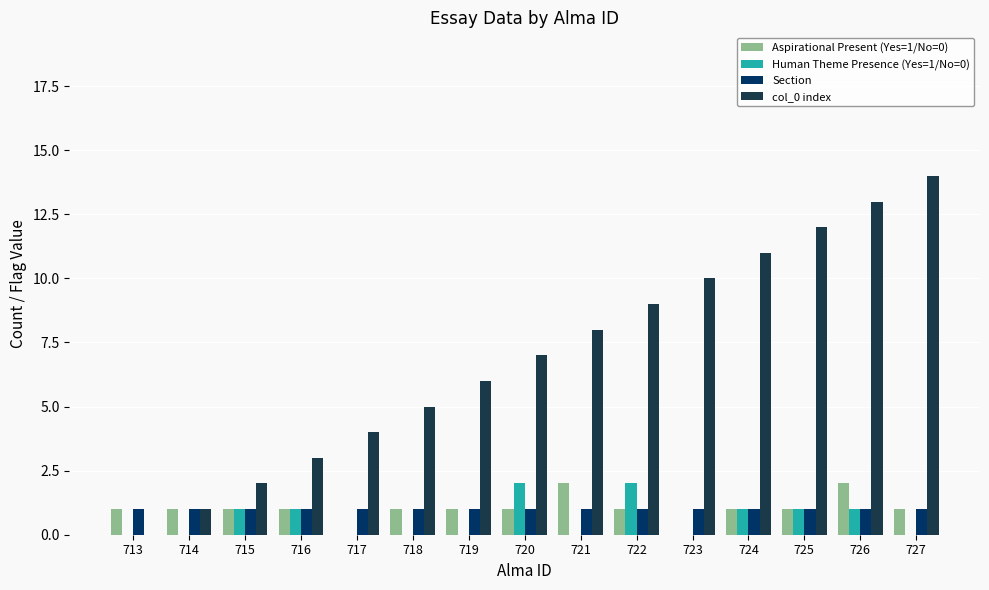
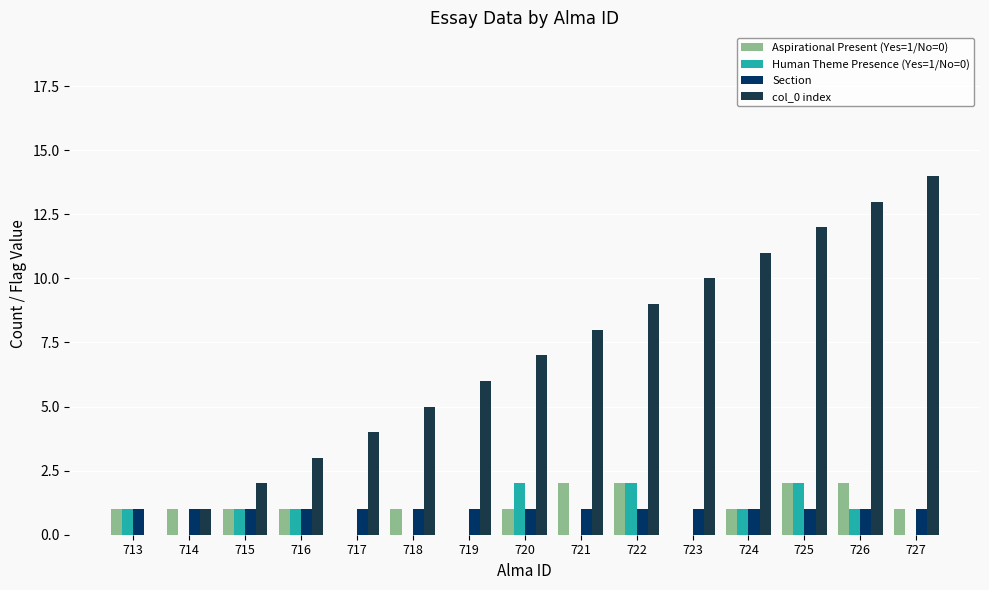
Human Theme Presence (Yes=1/No=0), 713: 0 -> 1
Aspirational Present (Yes=1/No=0), 719: 1 -> 0
Aspirational Present (Yes=1/No=0), 722: 1 -> 2
Aspirational Present (Yes=1/No=0), 725: 1 -> 2
Human Theme Presence (Yes=1/No=0), 725: 1 -> 2
